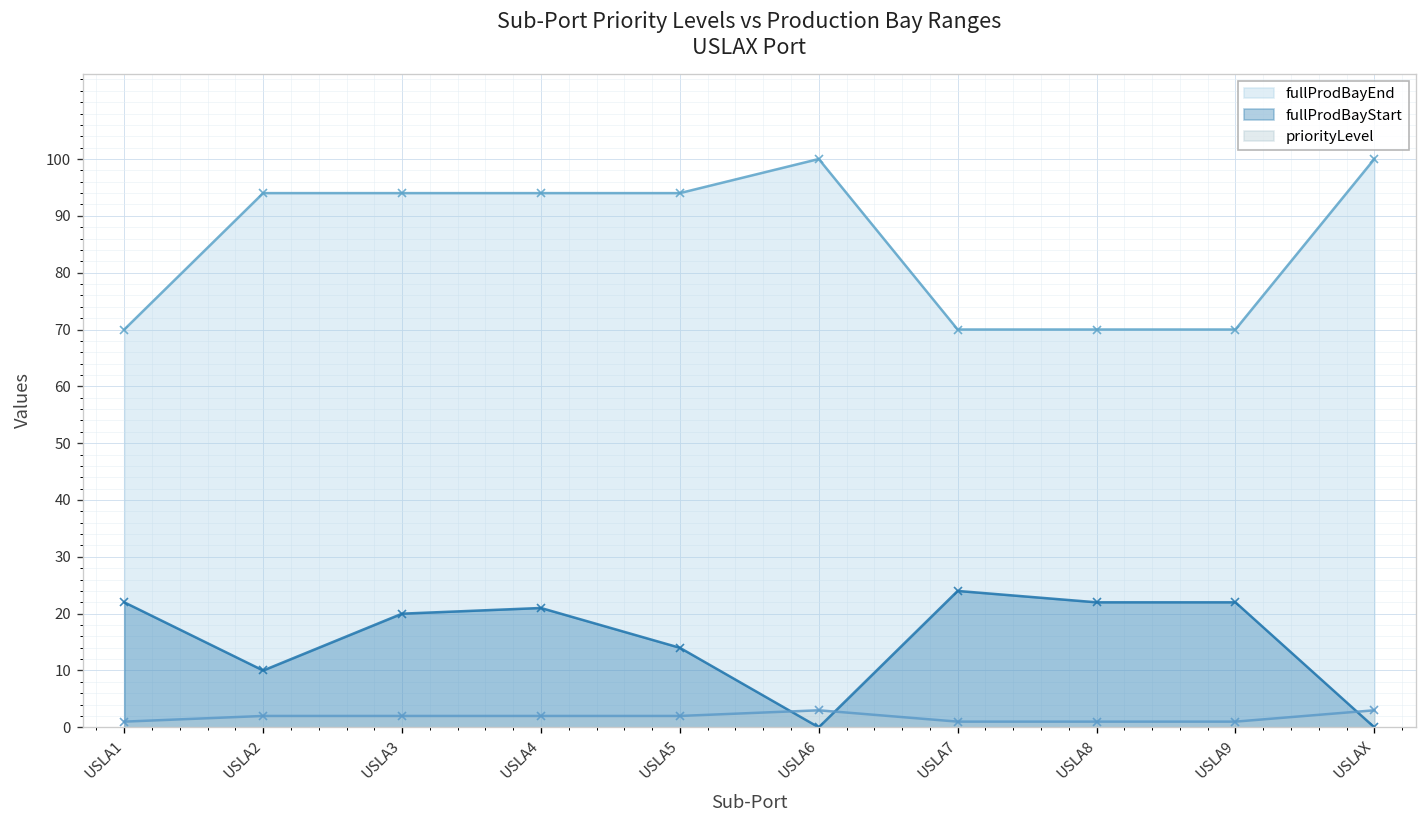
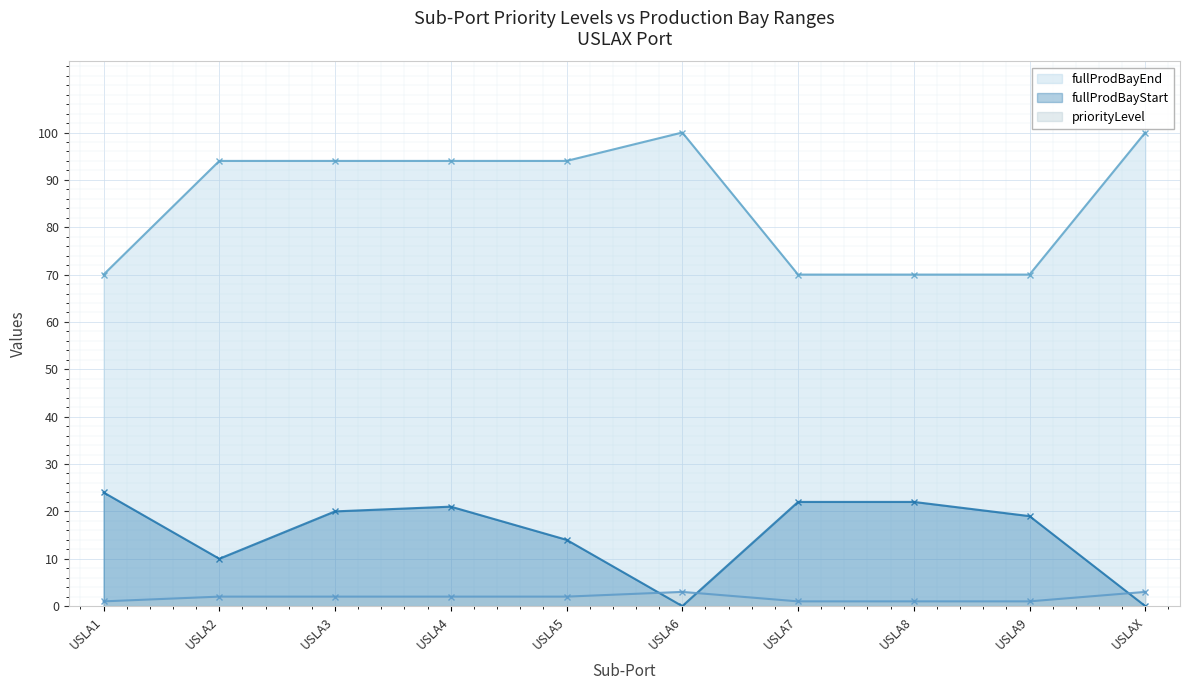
fullProdBayStart, USLA1: 22 -> 24
fullProdBayStart, USLA7: 24 -> 22
fullProdBayStart, USLA9: 22 -> 19
